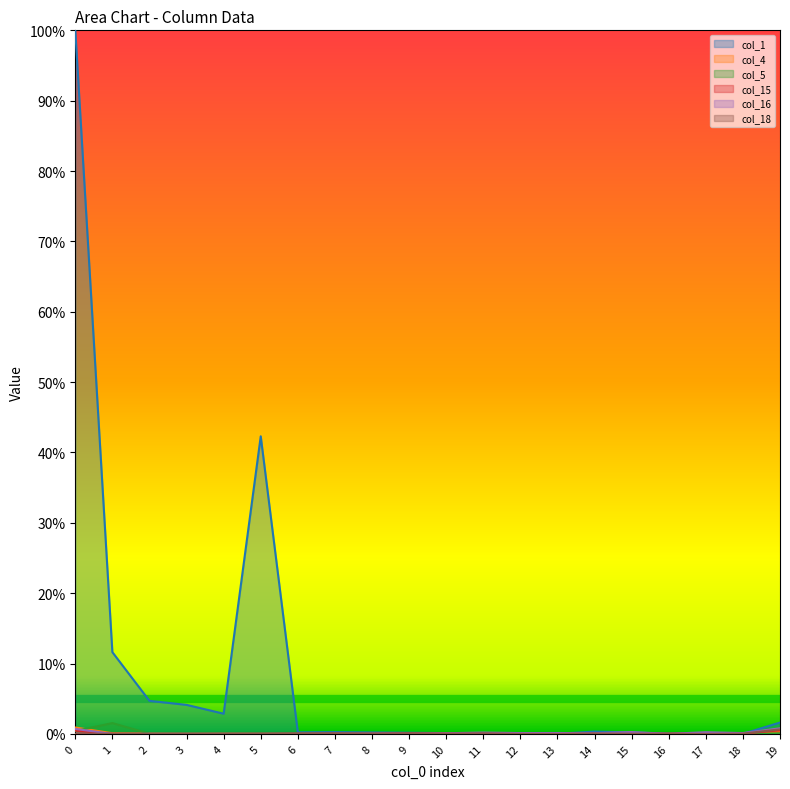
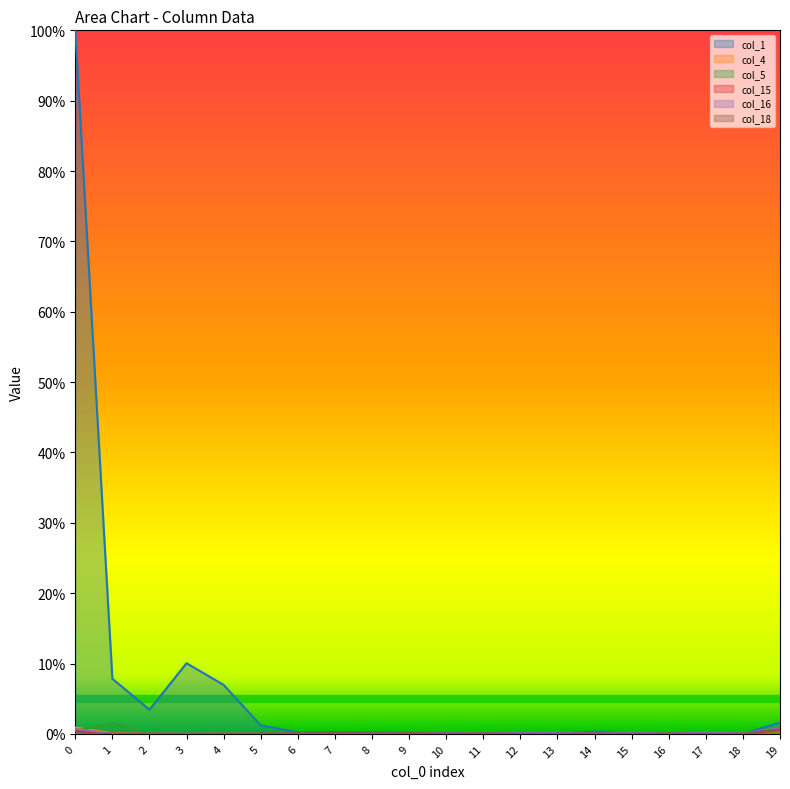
col_1, 1: 12% -> 8%
col_1, 2: 5% -> 3%
col_1, 3: 4% -> 10%
col_1, 4: 3% -> 7%
col_1, 5: 42% -> 1%
